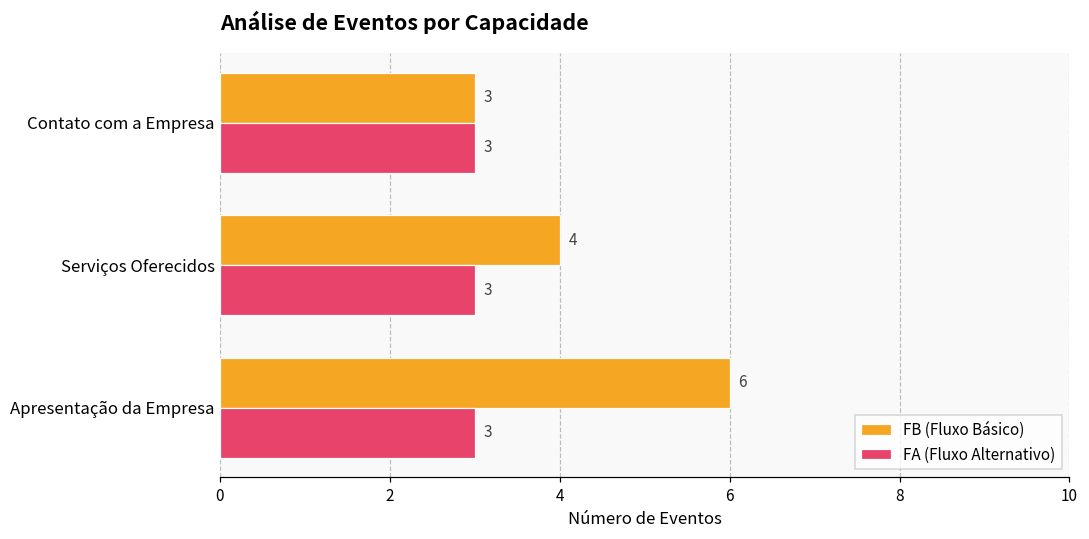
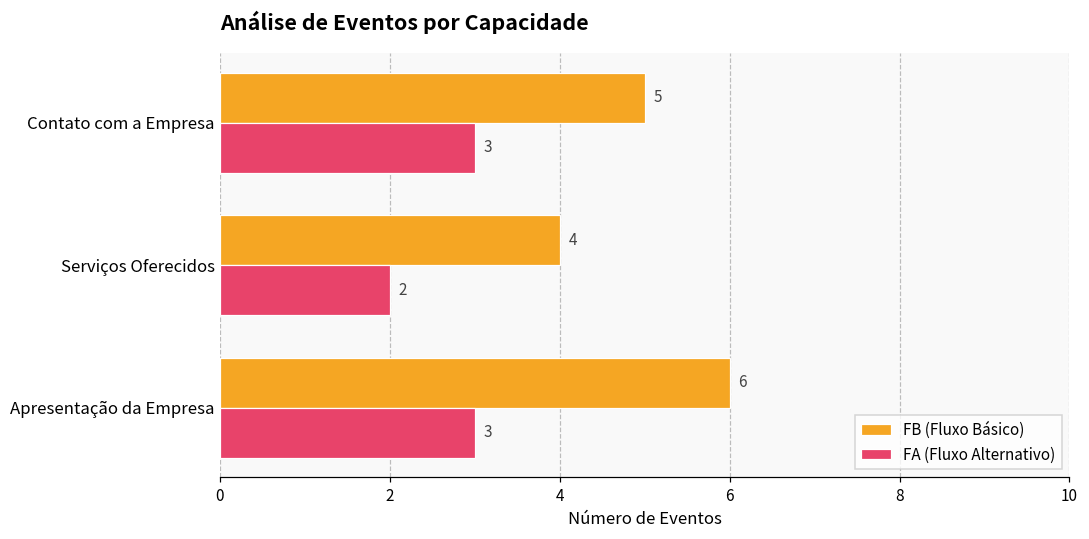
FB (Fluxo Básico), Contato com a Empresa: 3 -> 5
FA (Fluxo Alternativo), Serviços Oferecidos: 3 -> 2
